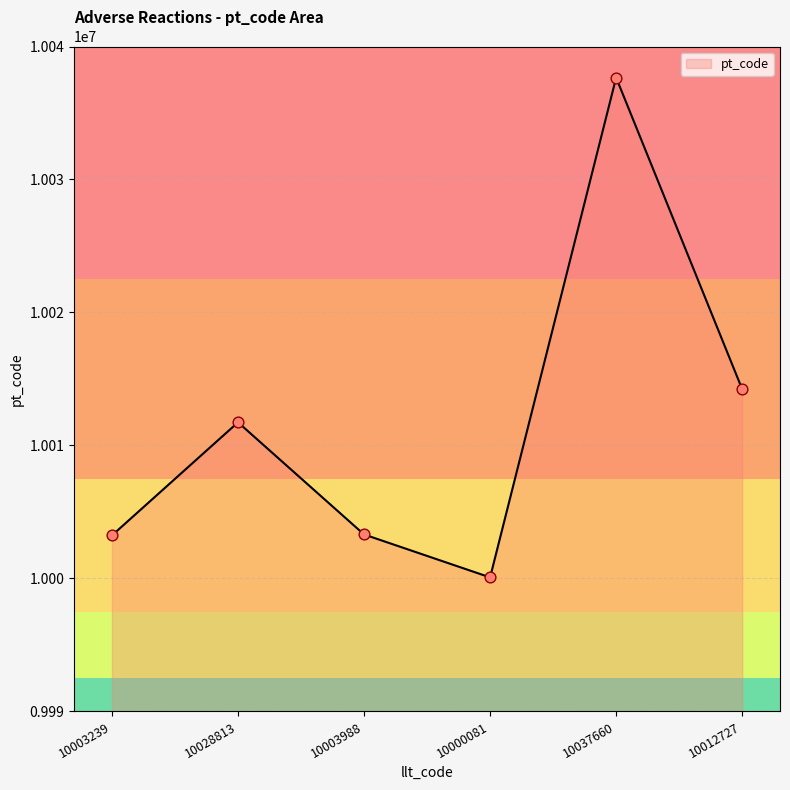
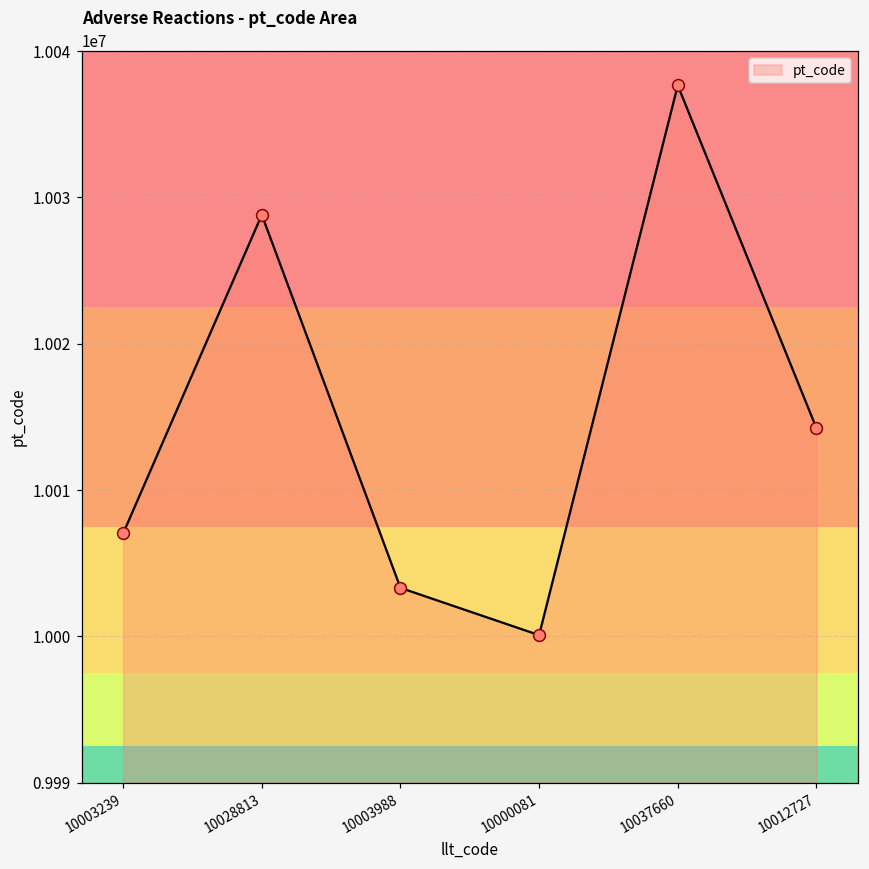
10003239: 10003200 -> 10007000
10028813: 10011700 -> 10028800
